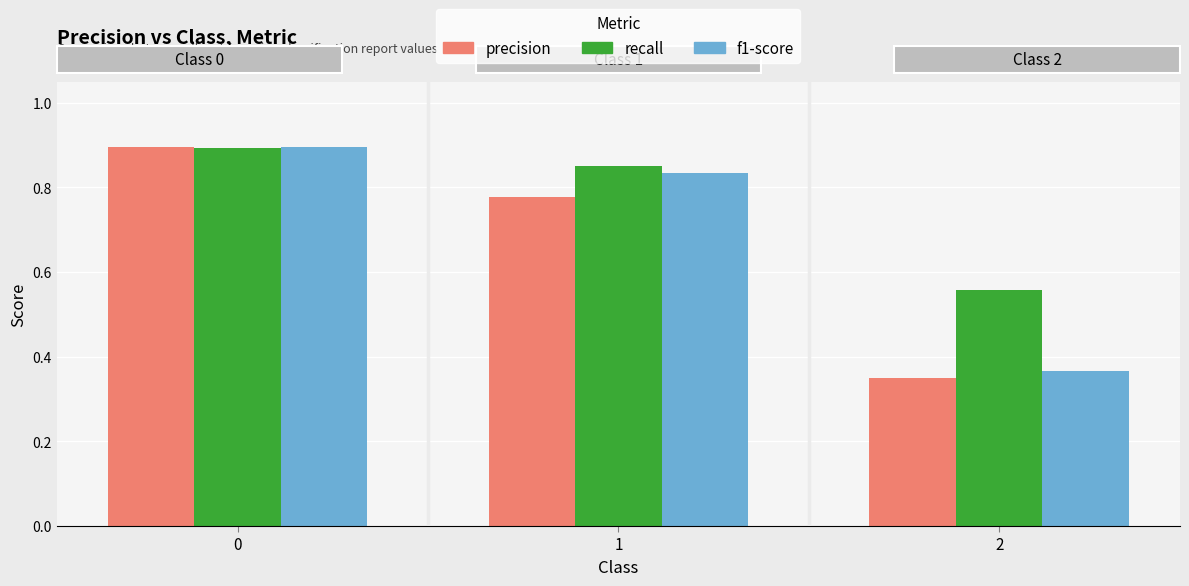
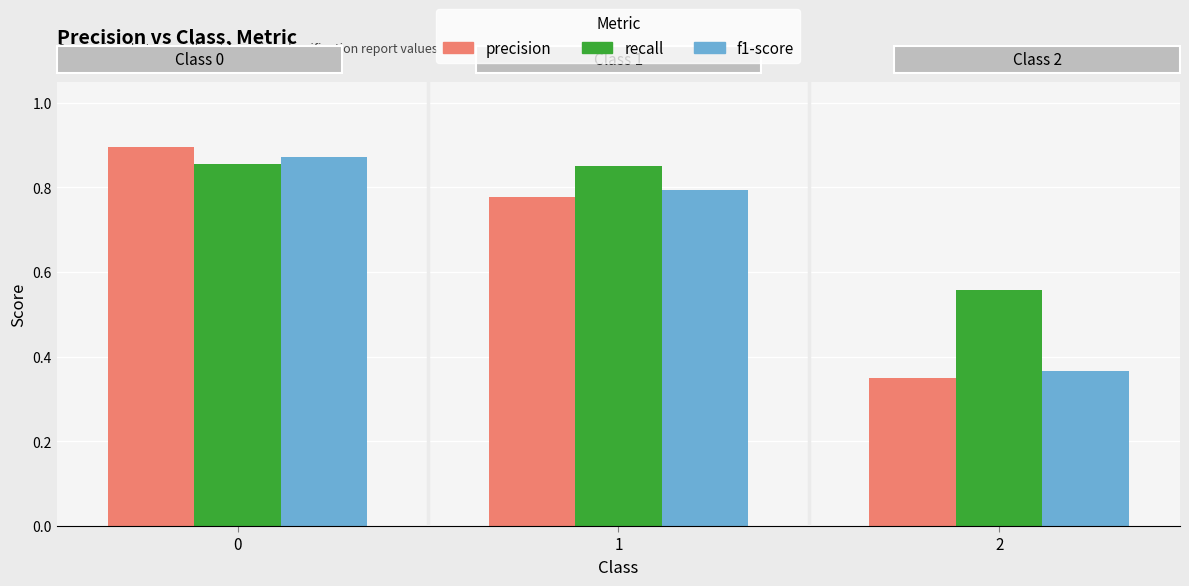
recall, 0: 0.89 -> 0.85
f1-score, 0: 0.89 -> 0.87
f1-score, 1: 0.83 -> 0.79
